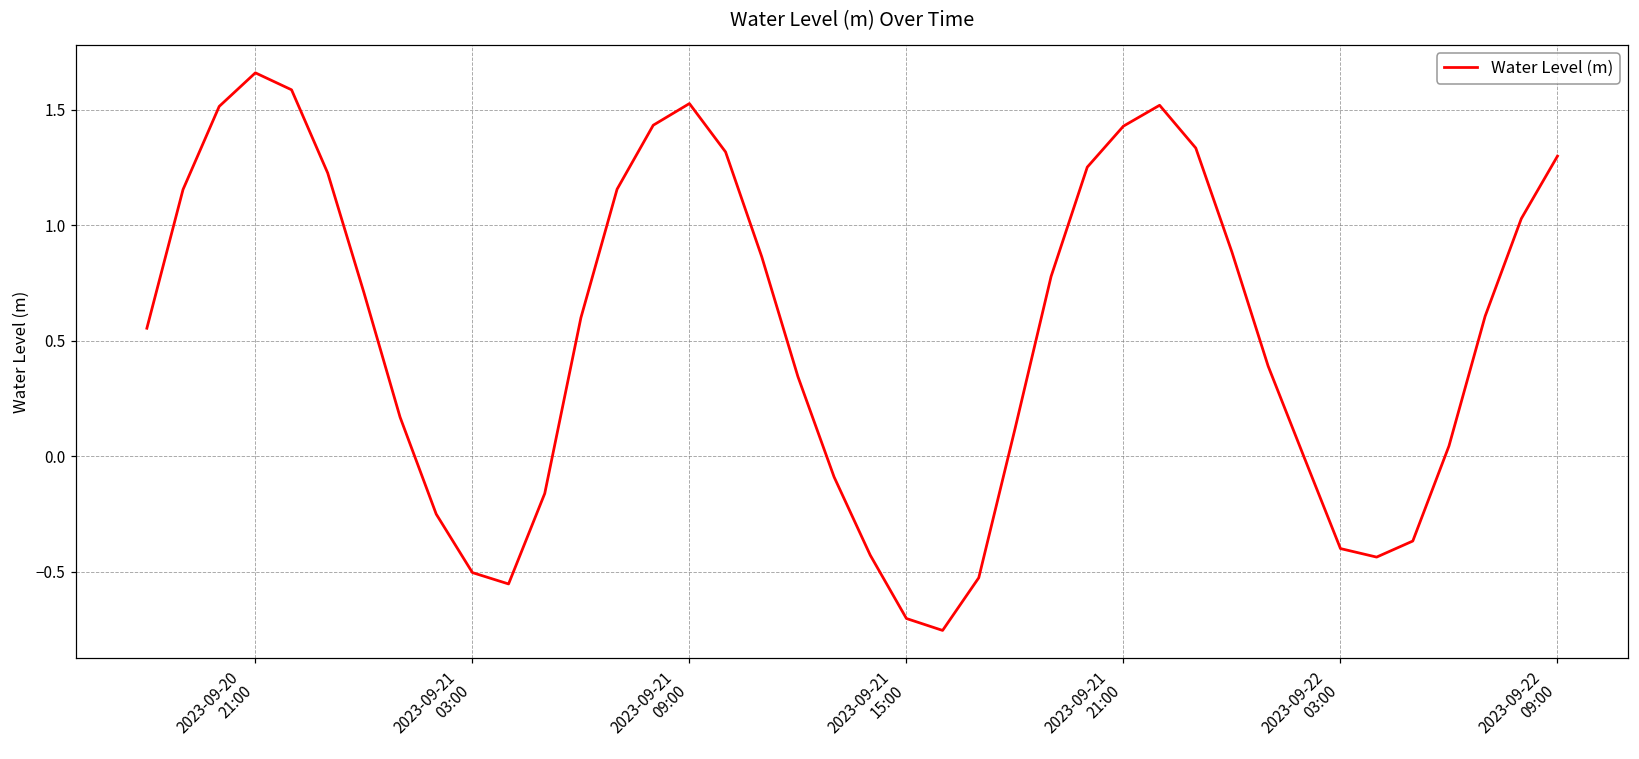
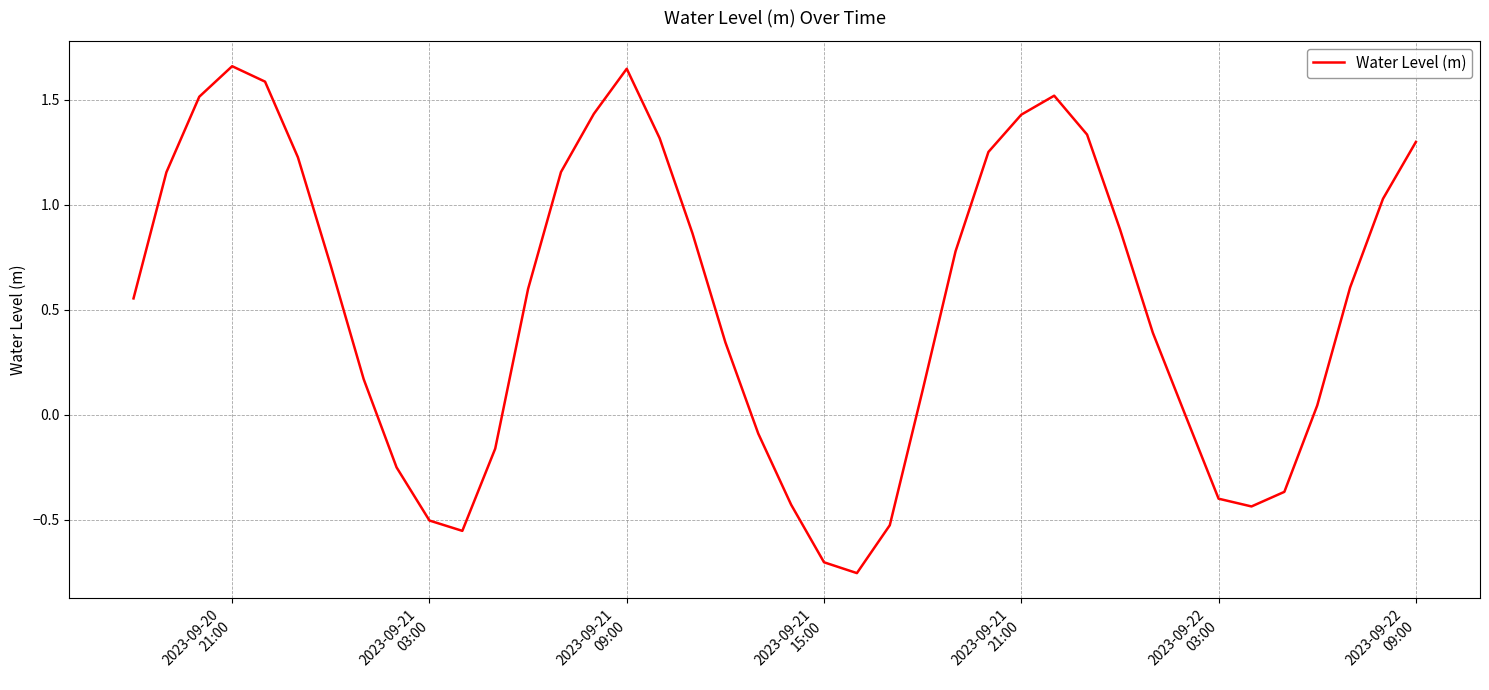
2023-09-21 09:00: 1.53 -> 1.65
